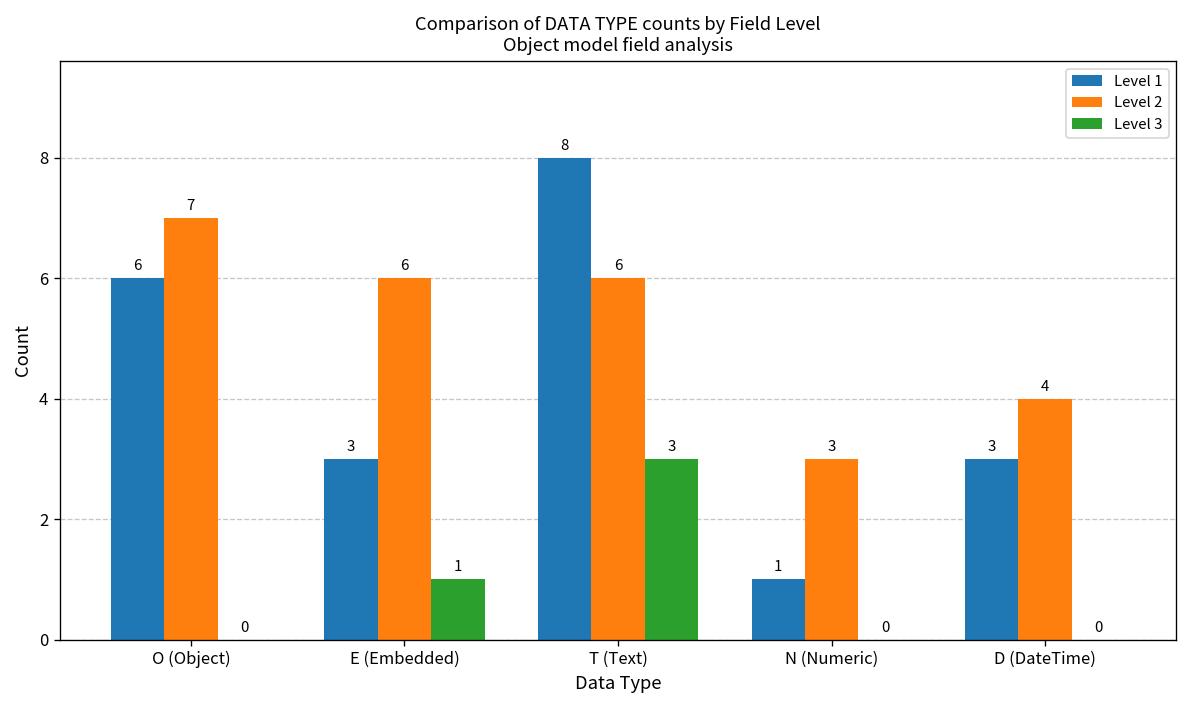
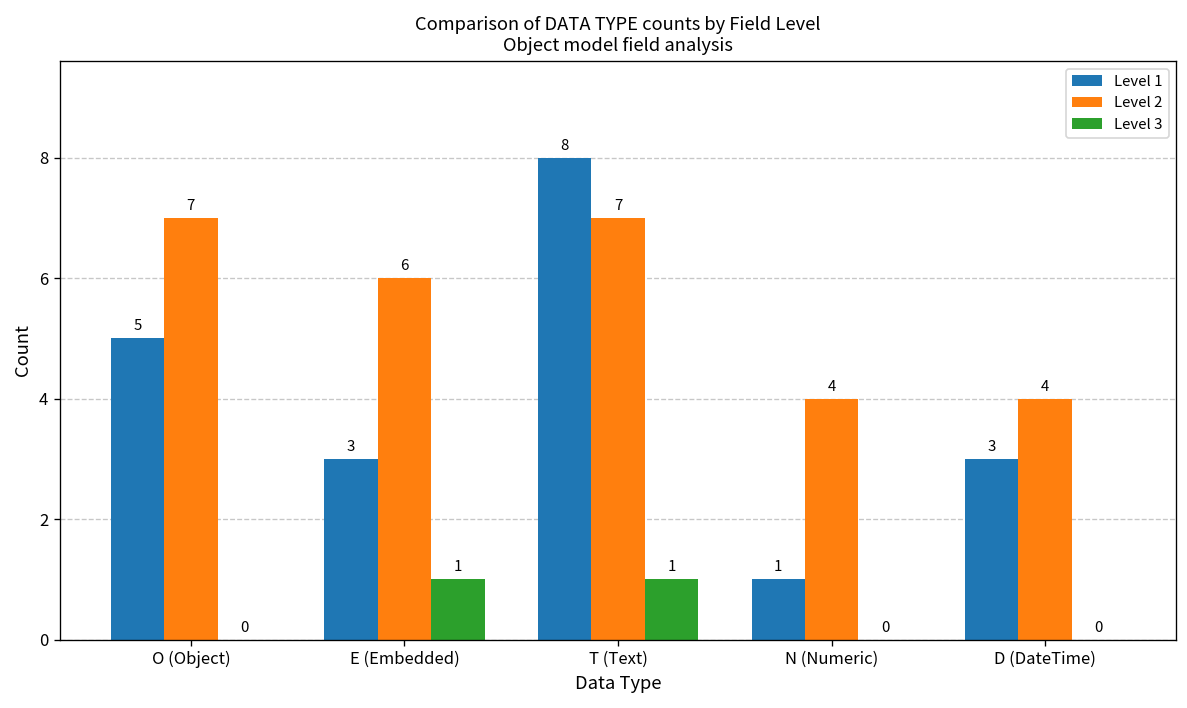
Level 1, O (Object): 6 -> 5
Level 2, T (Text): 6 -> 7
Level 3, T (Text): 3 -> 1
Level 2, N (Numeric): 3 -> 4
